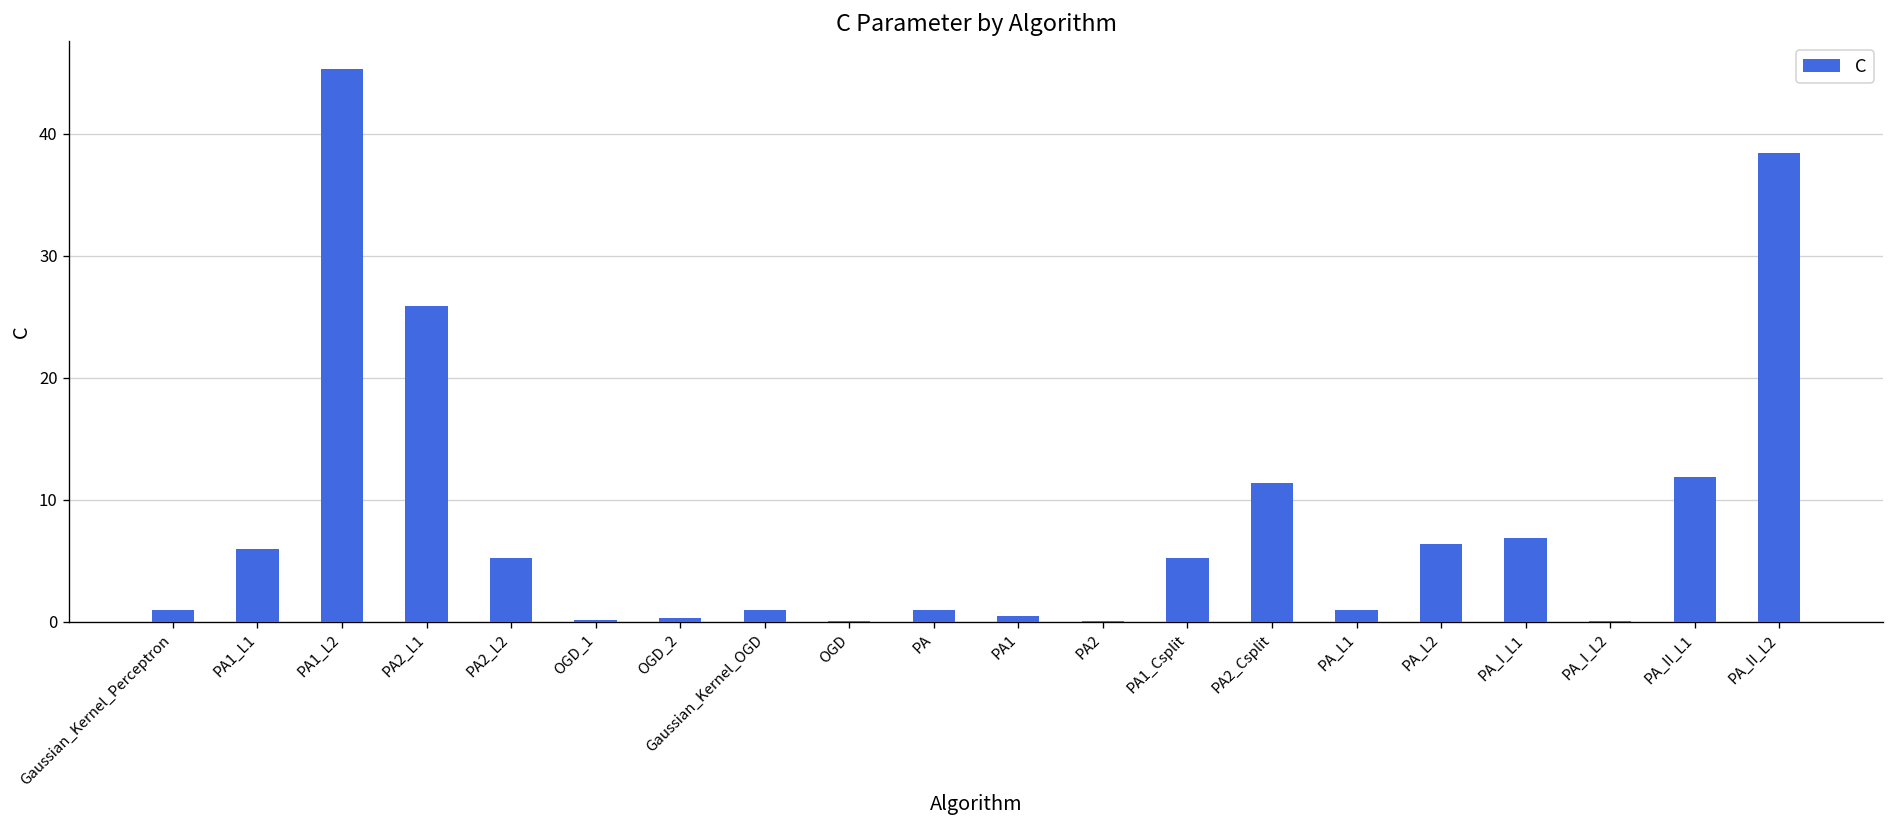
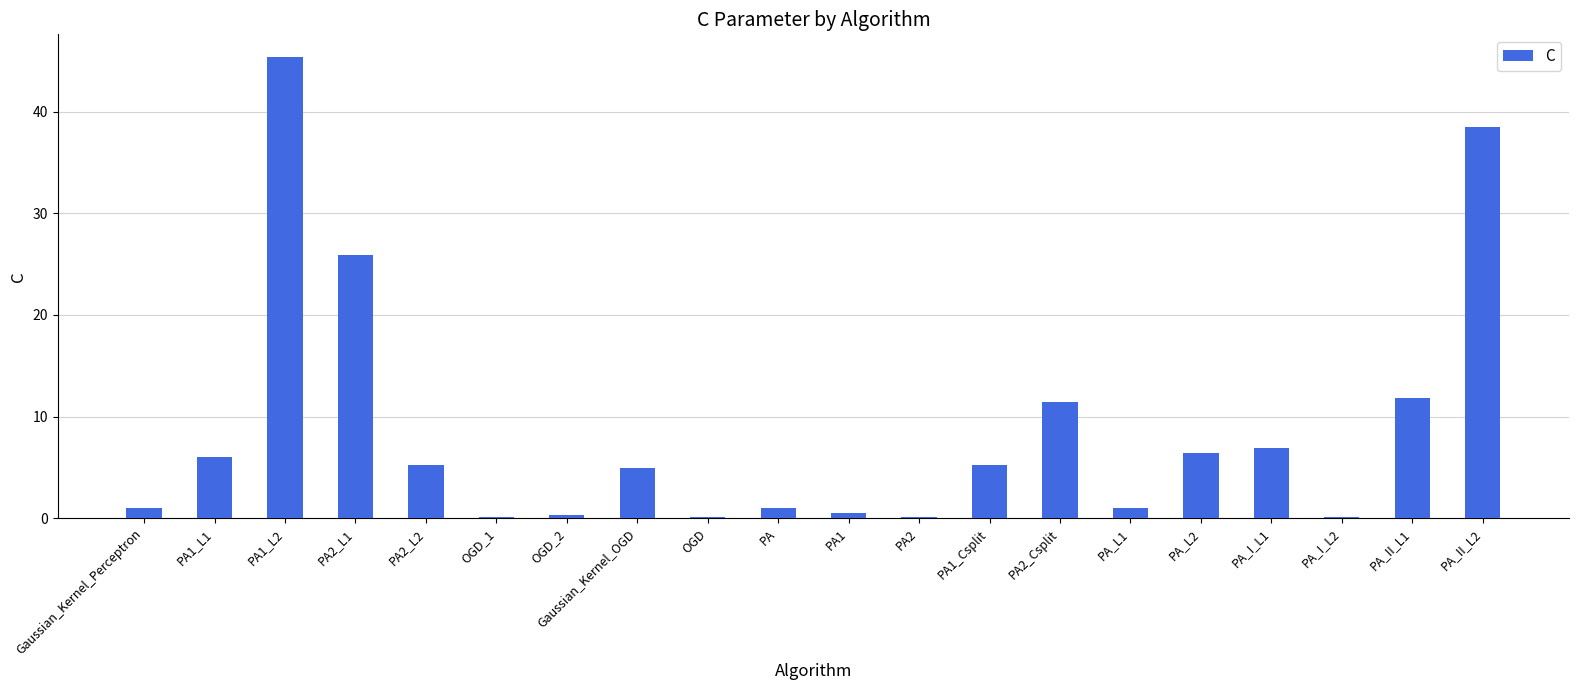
Gaussian_Kernel_OGD: 1.0 -> 4.9
